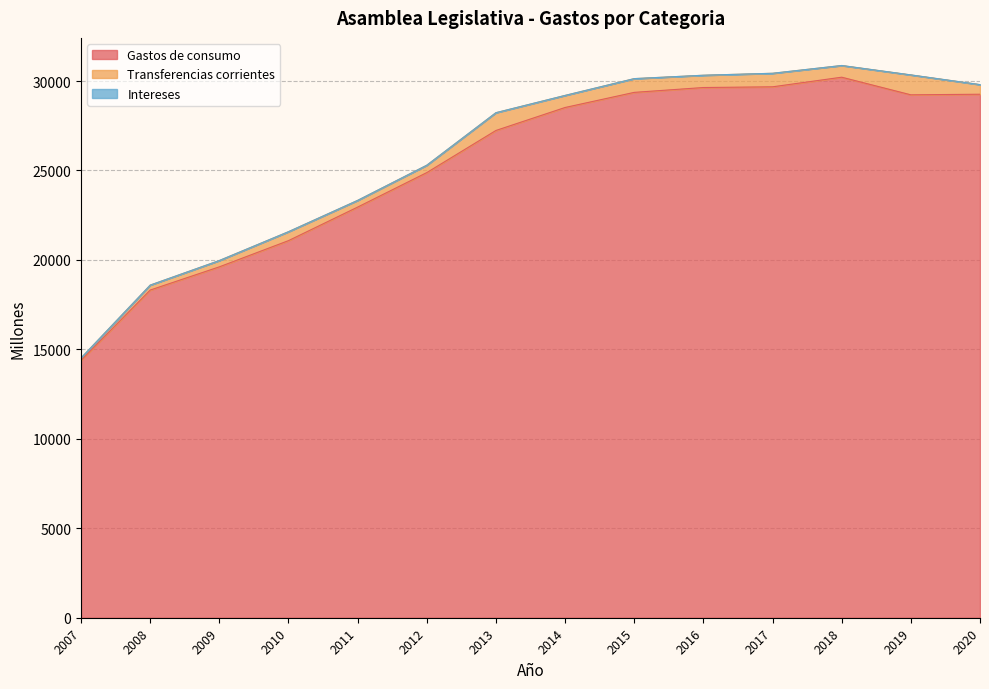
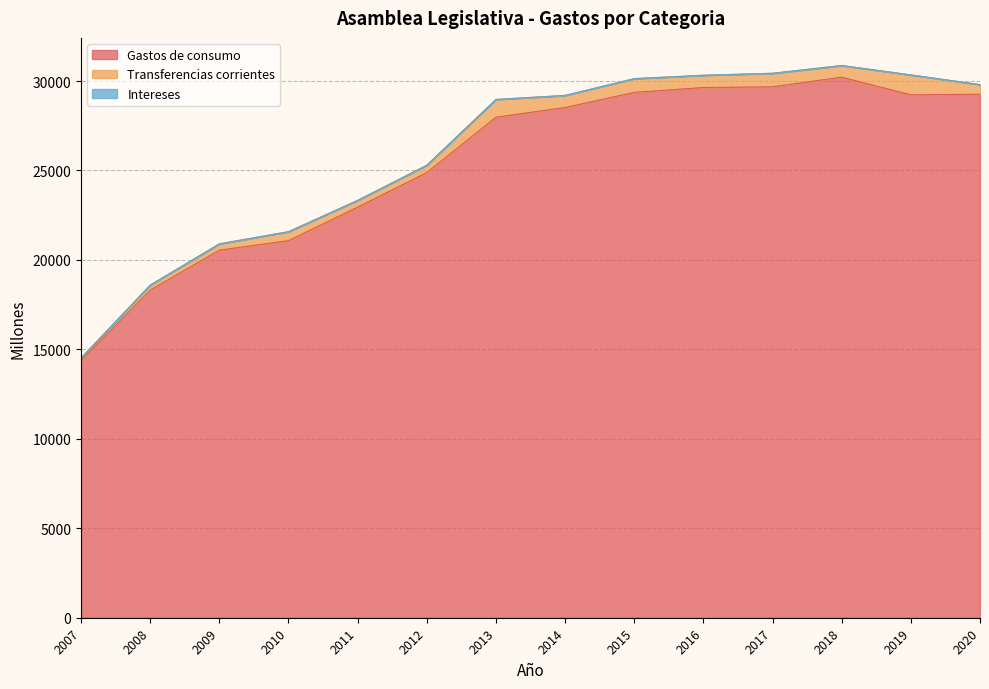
Gastos de consumo, 2009: 19600 -> 20500
Gastos de consumo, 2013: 27200 -> 28000
